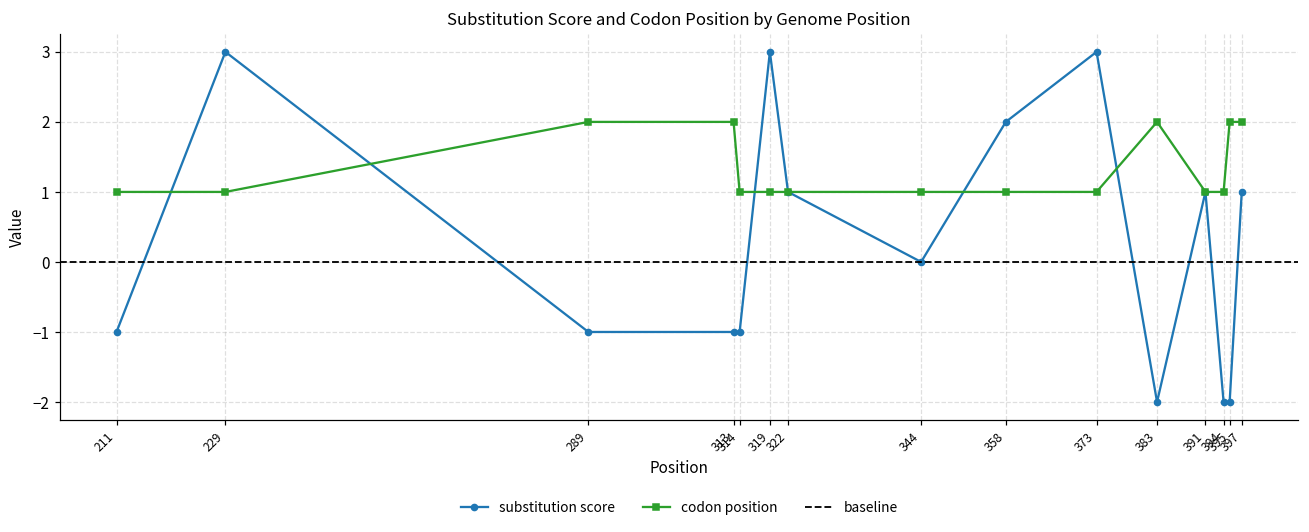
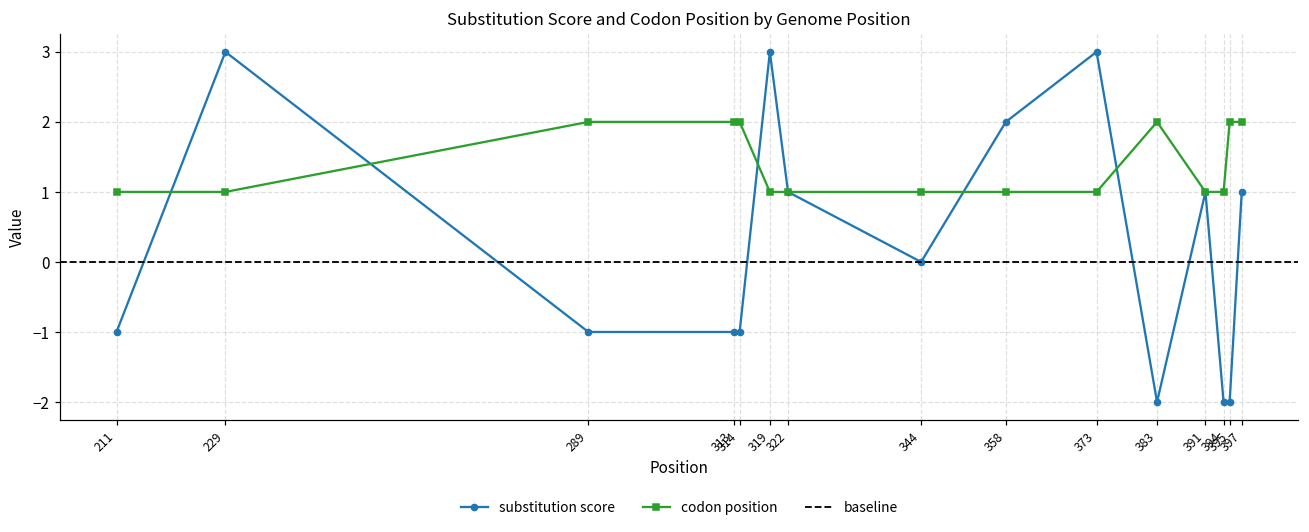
codon position, 314: 1 -> 2
